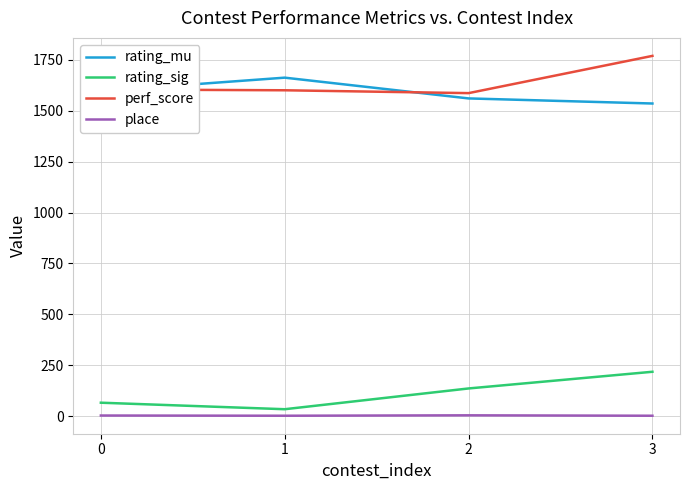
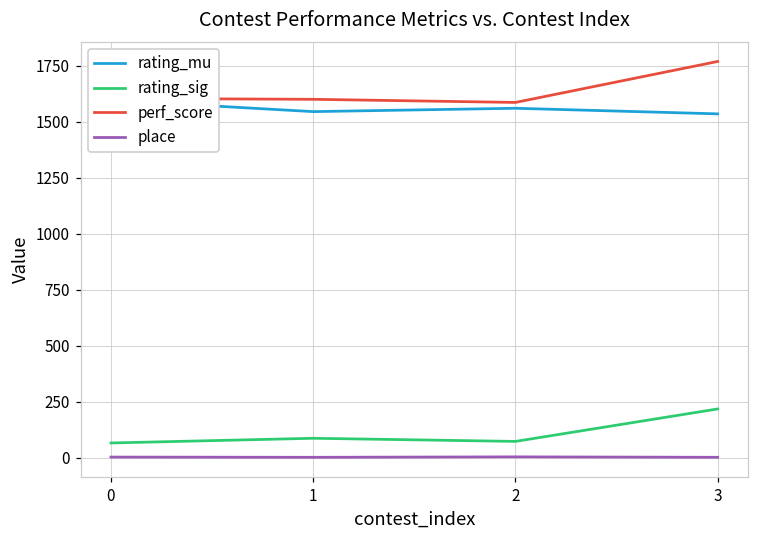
rating_mu, 1: 1660 -> 1550
rating_sig, 1: 30 -> 90
rating_sig, 2: 140 -> 70
